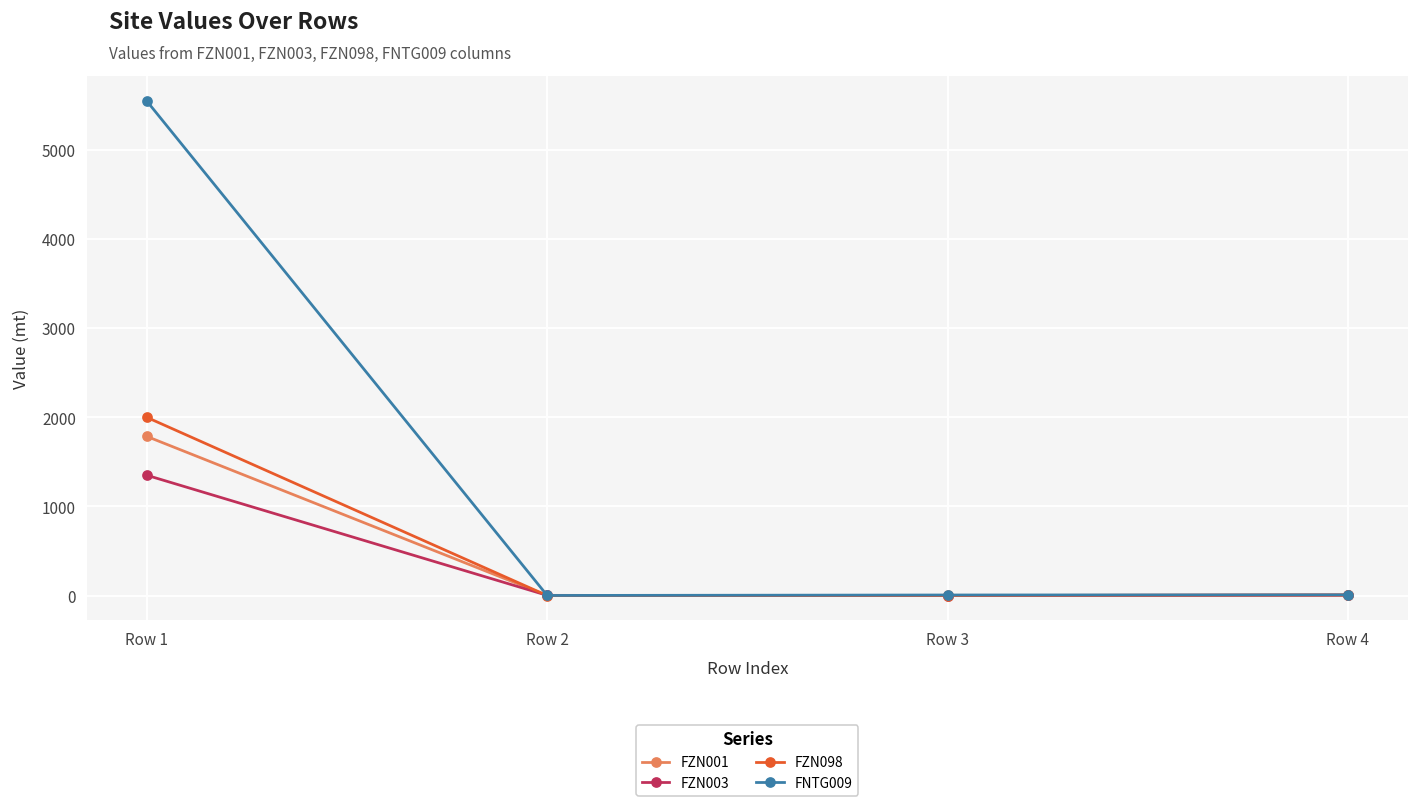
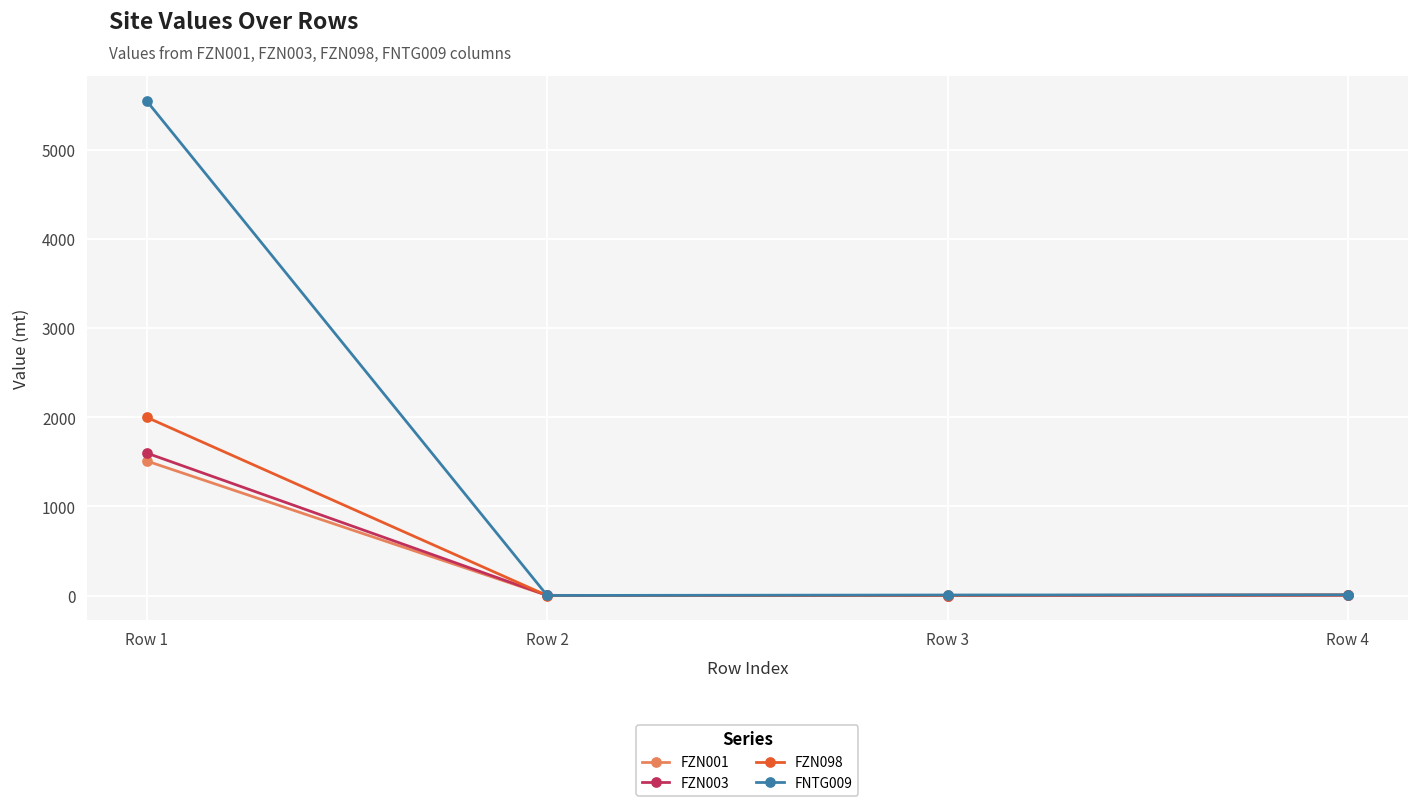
FZN001, Row 1: 1800 -> 1500
FZN003, Row 1: 1400 -> 1600
